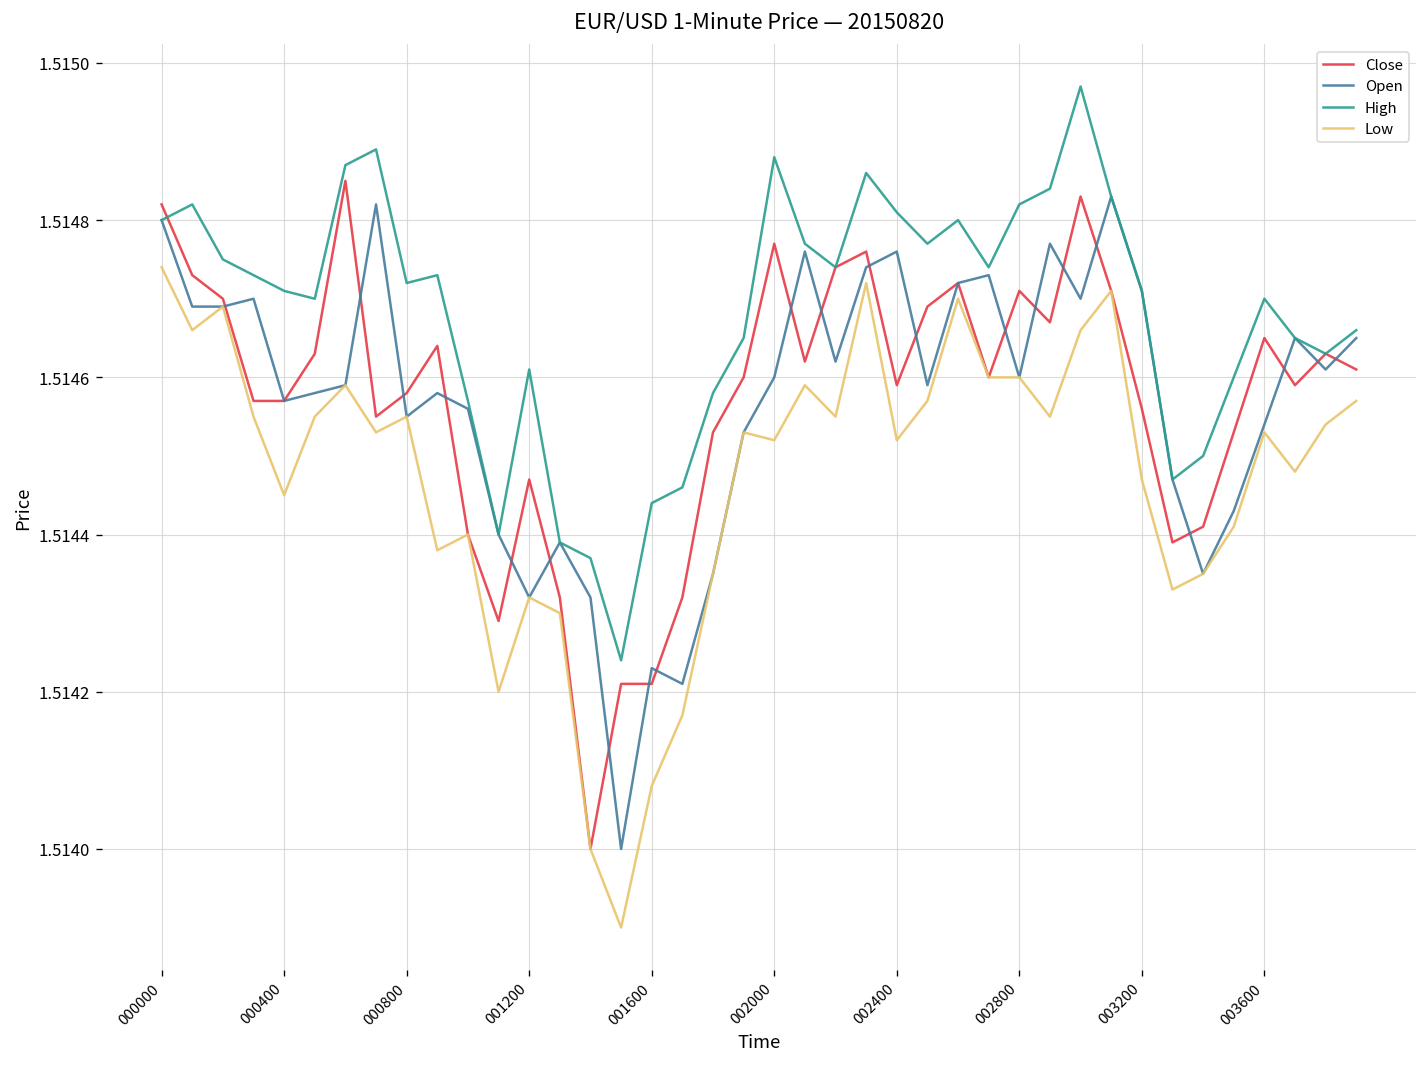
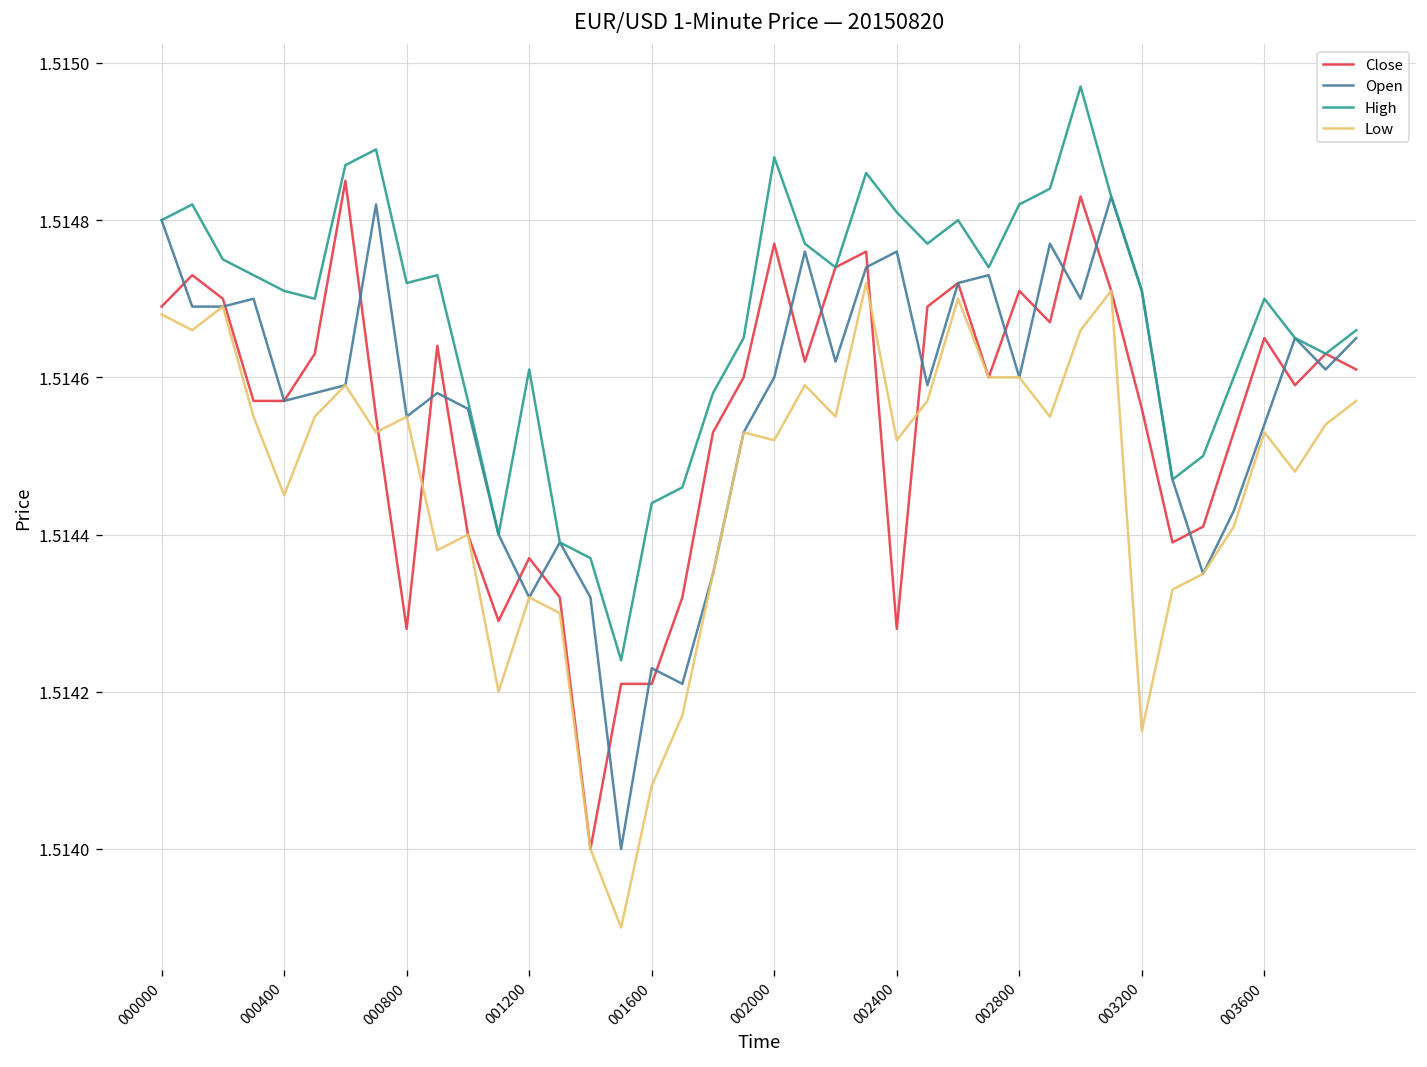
Close, 000000: 1.51482 -> 1.51469
Low, 000000: 1.51474 -> 1.51468
Close, 000800: 1.51458 -> 1.51428
Close, 001200: 1.51447 -> 1.51437
Close, 002400: 1.51459 -> 1.51428
Low, 003200: 1.51447 -> 1.51415
